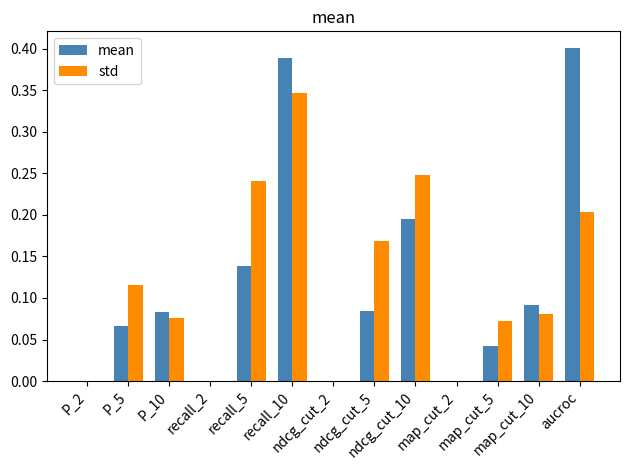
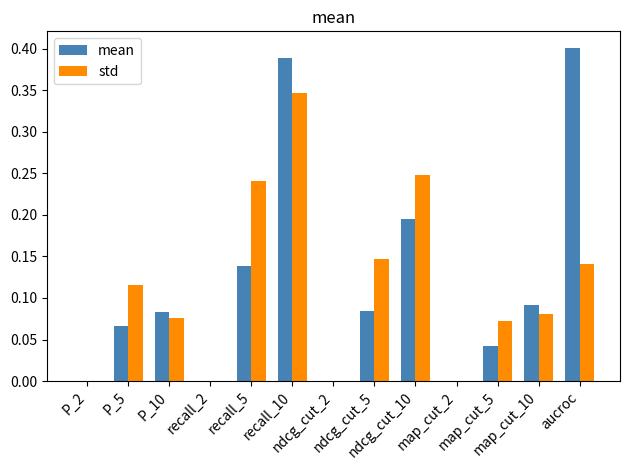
std, ndcg_cut_5: 0.17 -> 0.15
std, aucroc: 0.20 -> 0.14
